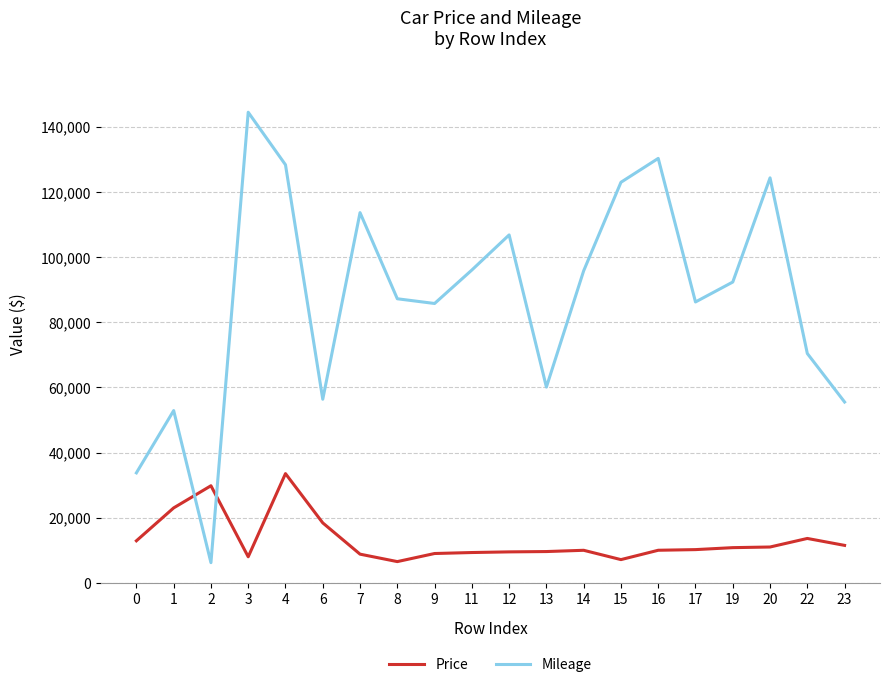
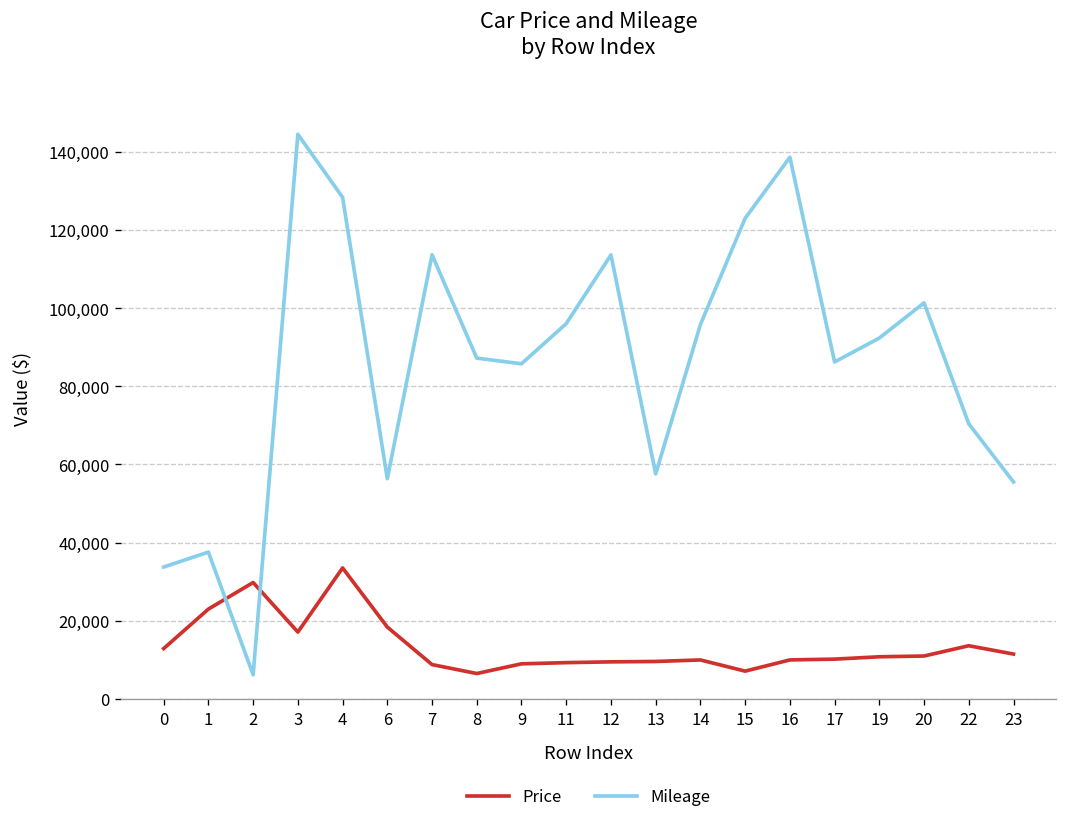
Mileage, 1: 53,000 -> 38,000
Price, 3: 8,000 -> 17,000
Mileage, 12: 107,000 -> 114,000
Mileage, 13: 60,000 -> 58,000
Mileage, 16: 130,000 -> 139,000
Mileage, 20: 124,000 -> 101,000
